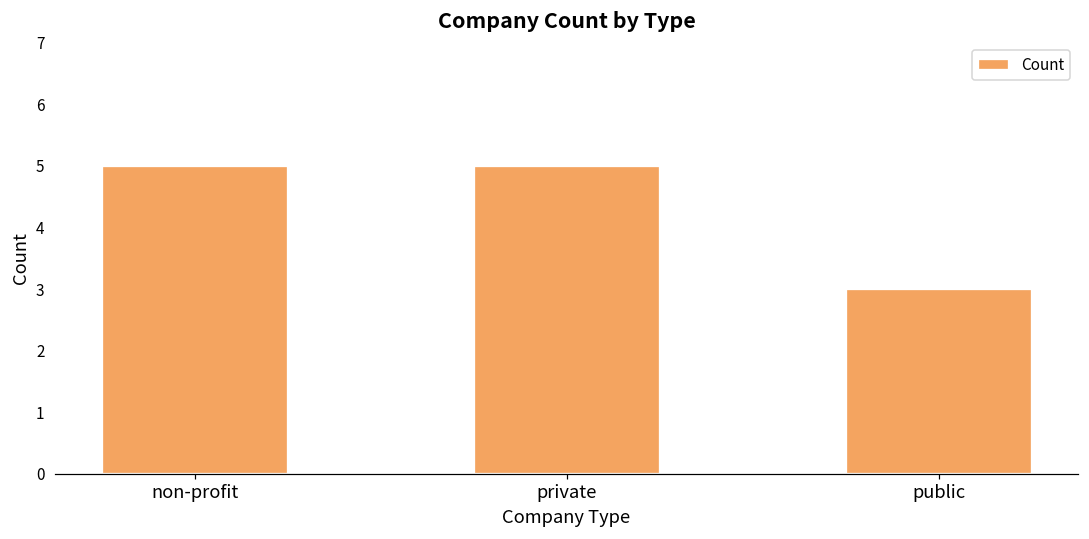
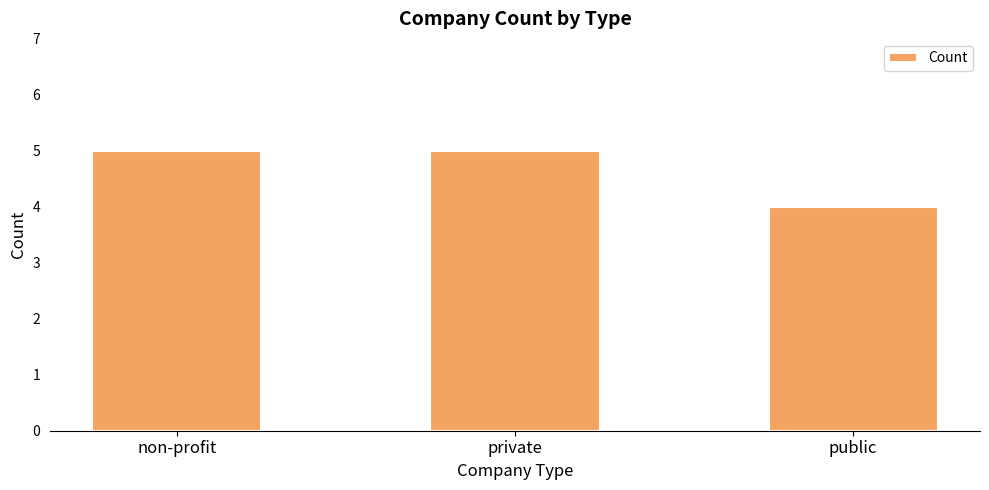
public: 3 -> 4
